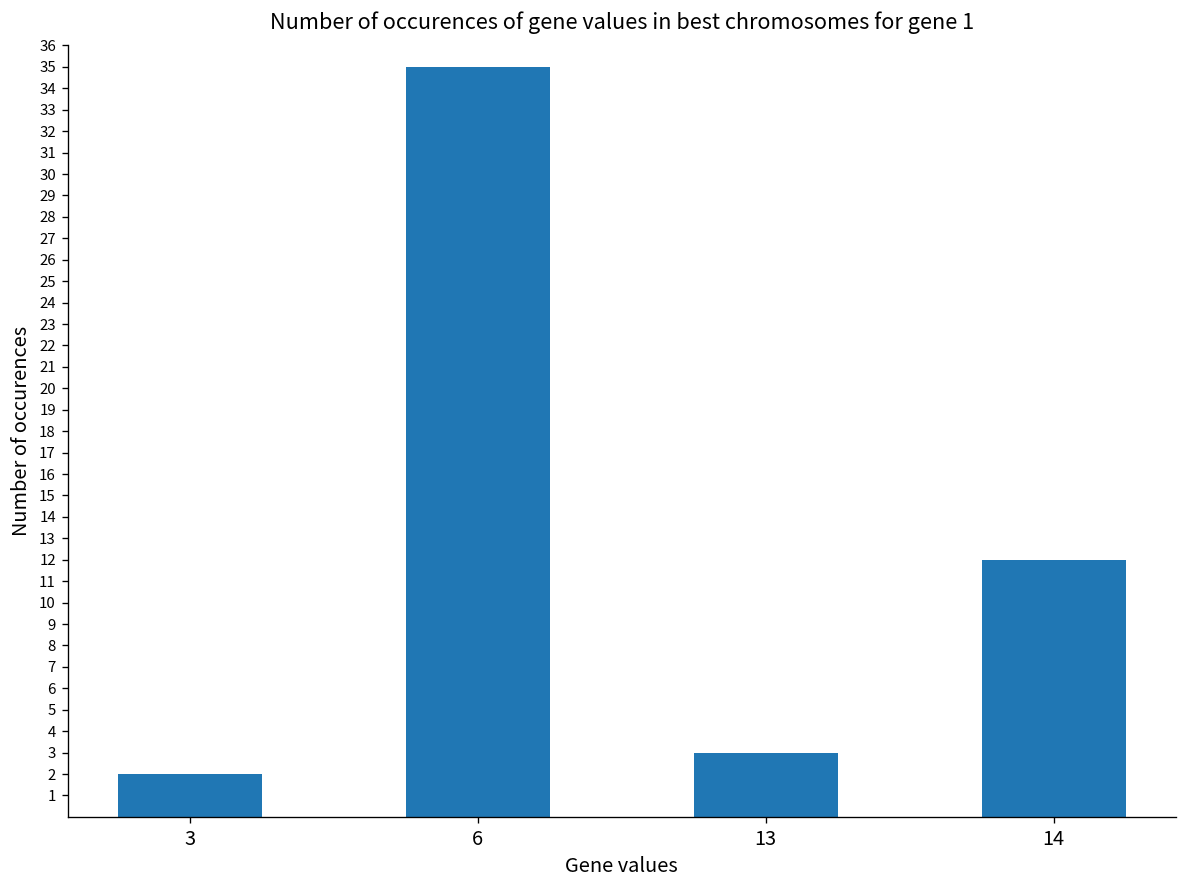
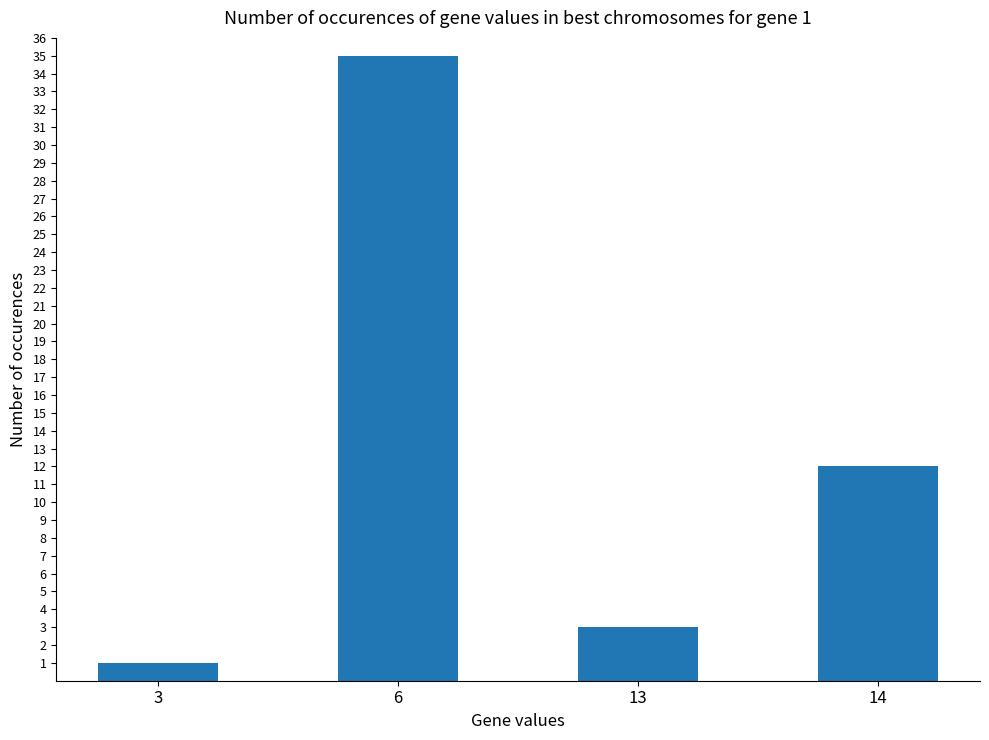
3: 2 -> 1
